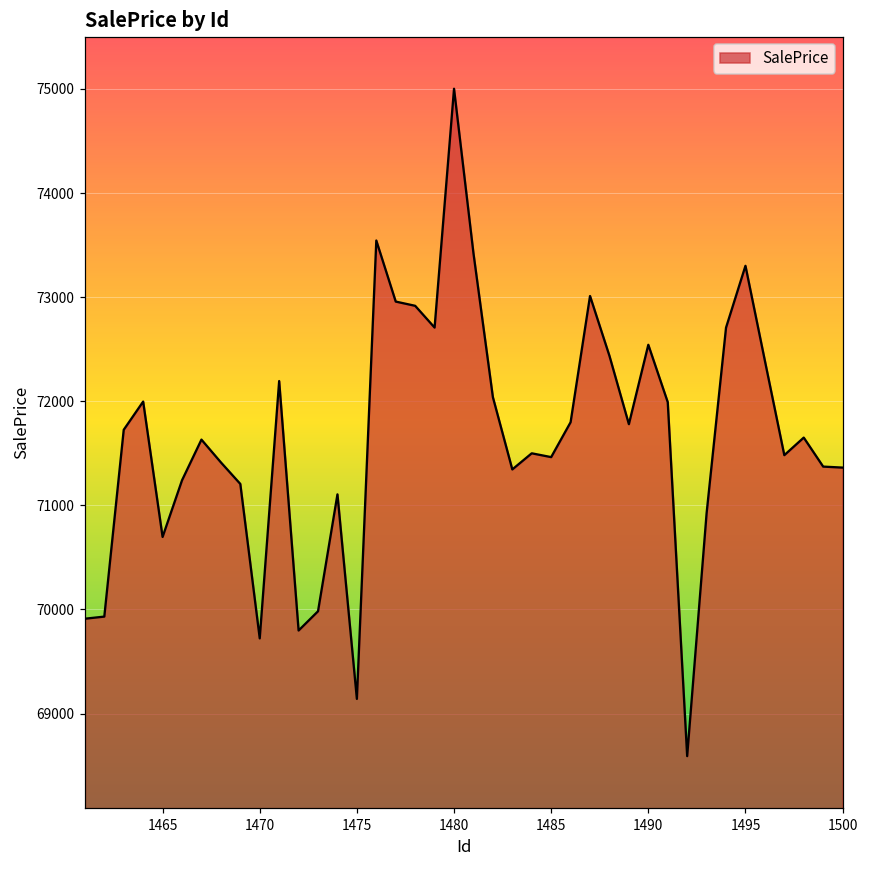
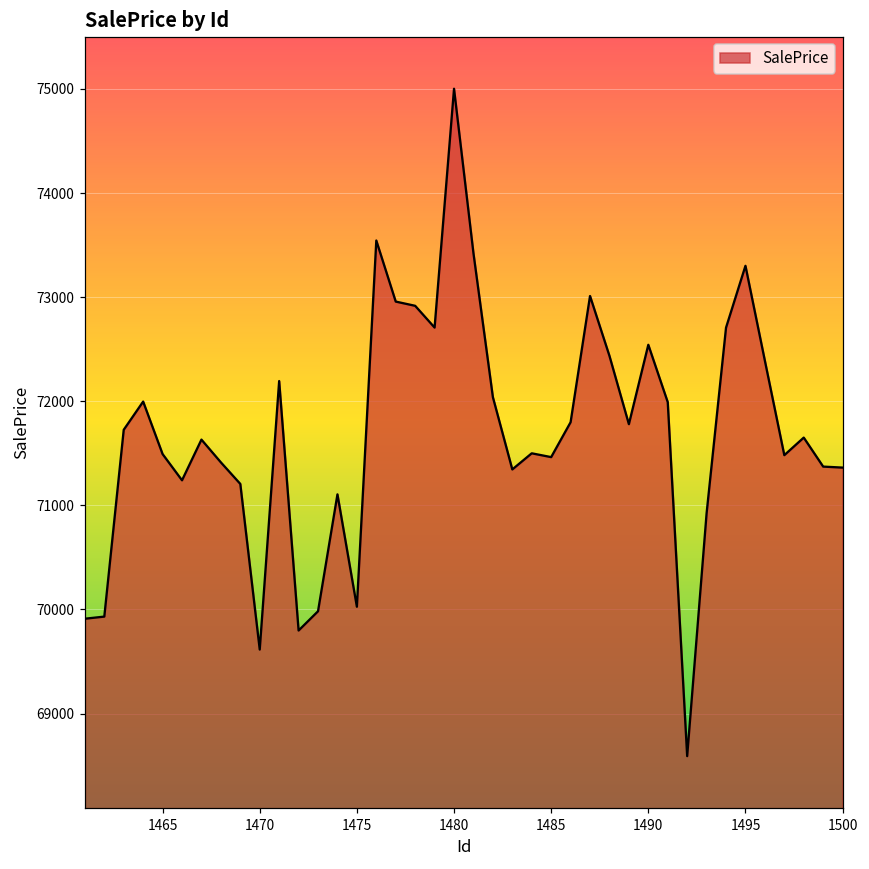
1465: 70700 -> 71500
1470: 69700 -> 69600
1475: 69100 -> 70000
